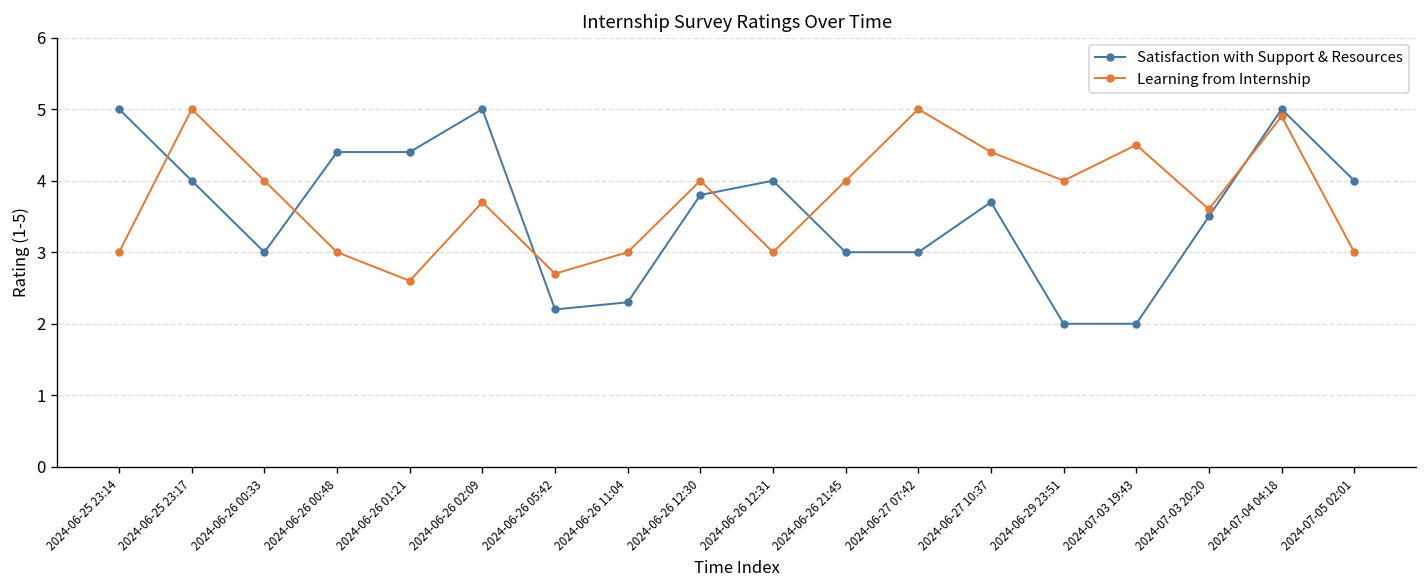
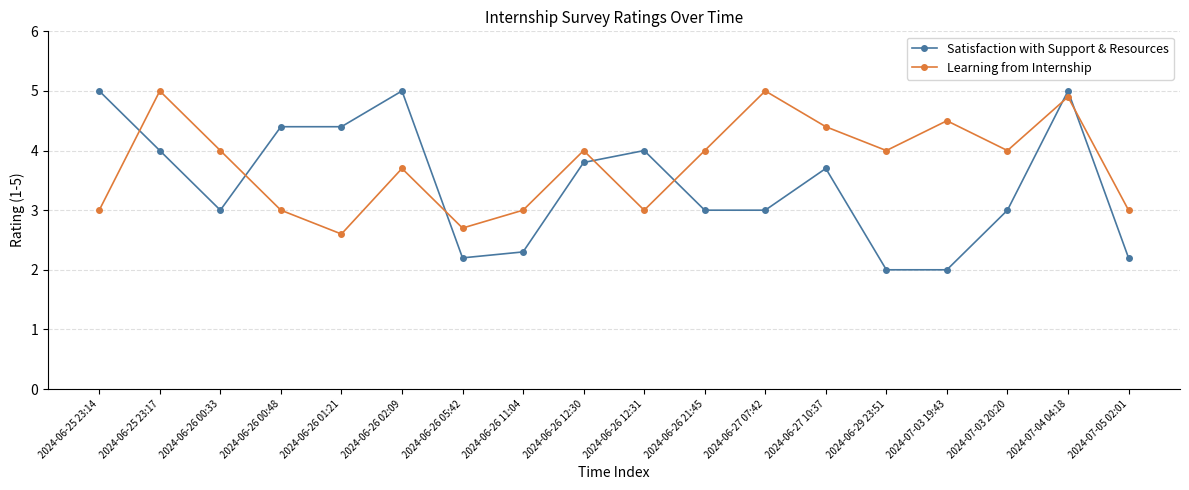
Satisfaction with Support & Resources, 2024-07-03 20:20: 3.5 -> 3.0
Learning from Internship, 2024-07-03 20:20: 3.6 -> 4.0
Satisfaction with Support & Resources, 2024-07-05 02:01: 4.0 -> 2.2
